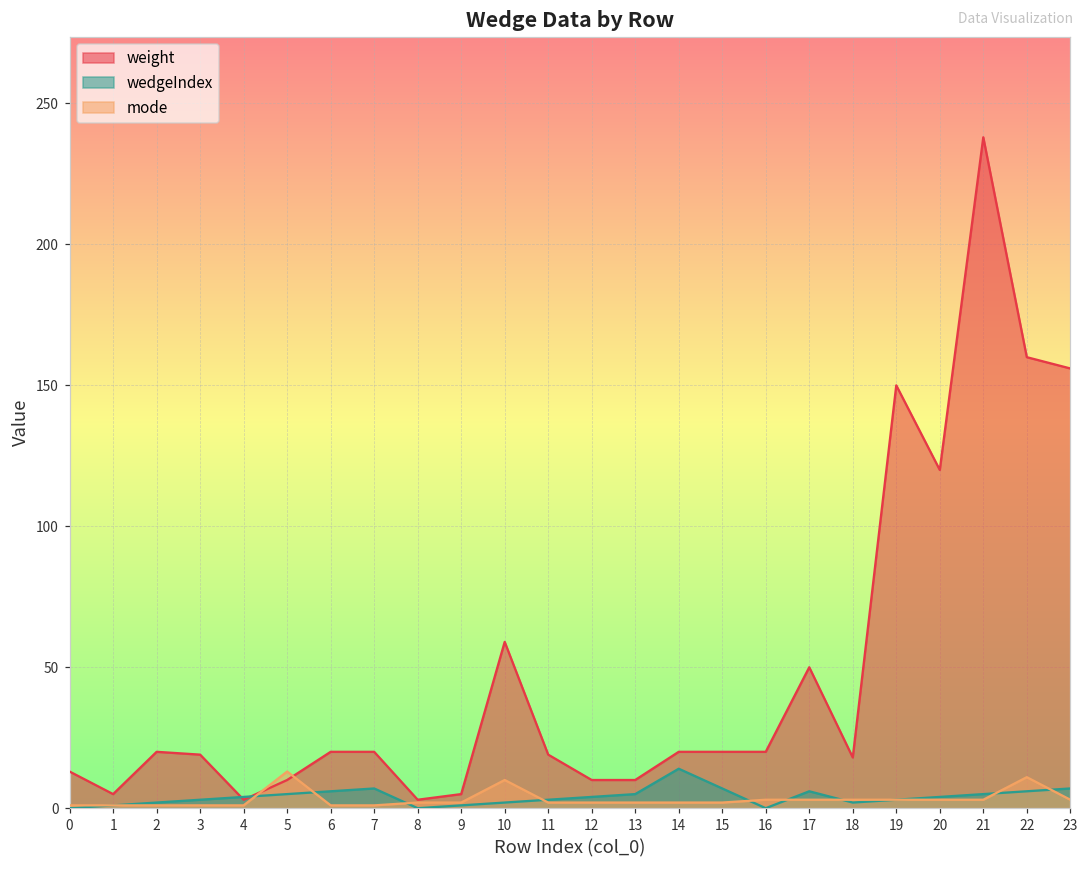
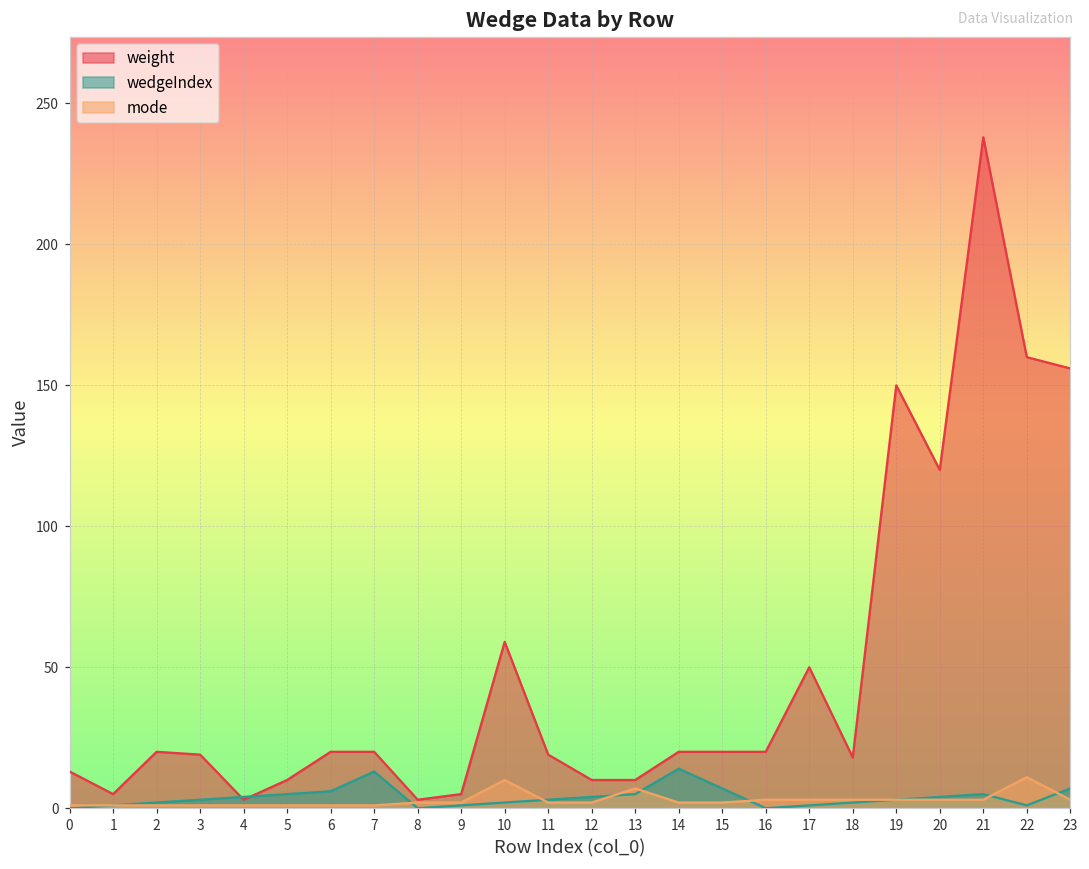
mode, 5: 13 -> 1
wedgeIndex, 7: 7 -> 13
mode, 13: 2 -> 7
wedgeIndex, 17: 6 -> 1
wedgeIndex, 22: 6 -> 1
